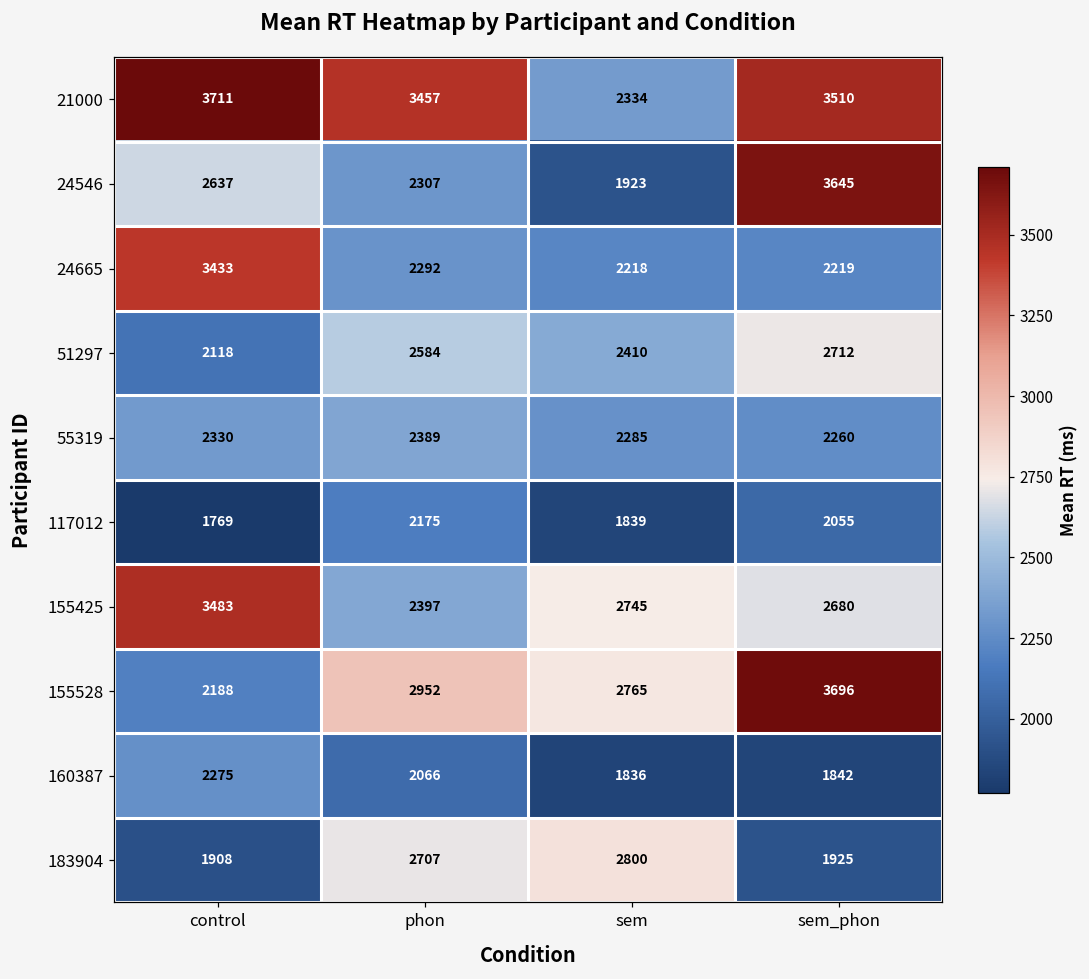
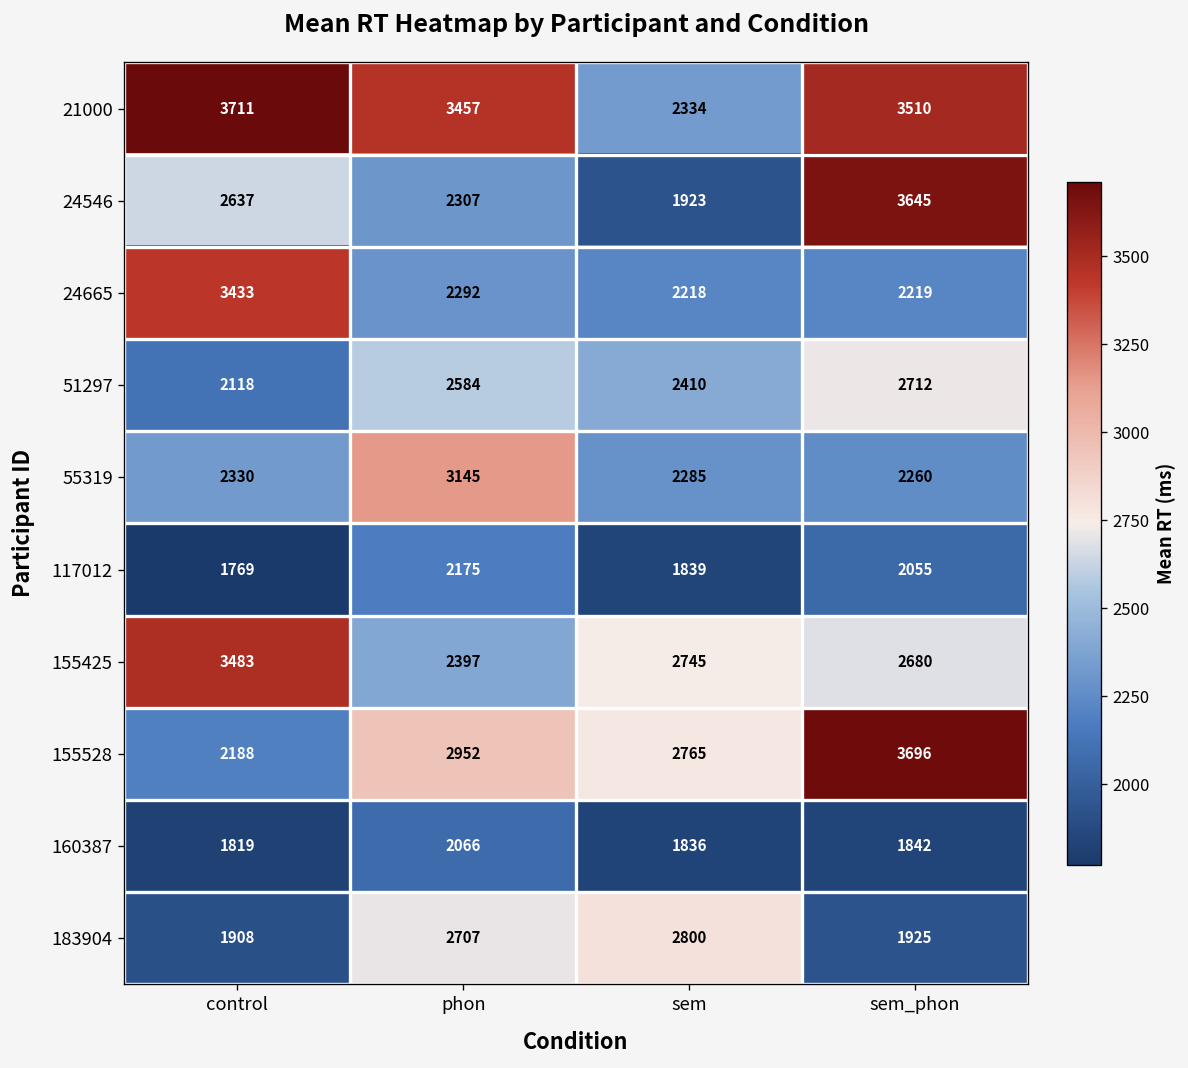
55319, phon: 2389 -> 3145
160387, control: 2275 -> 1819
